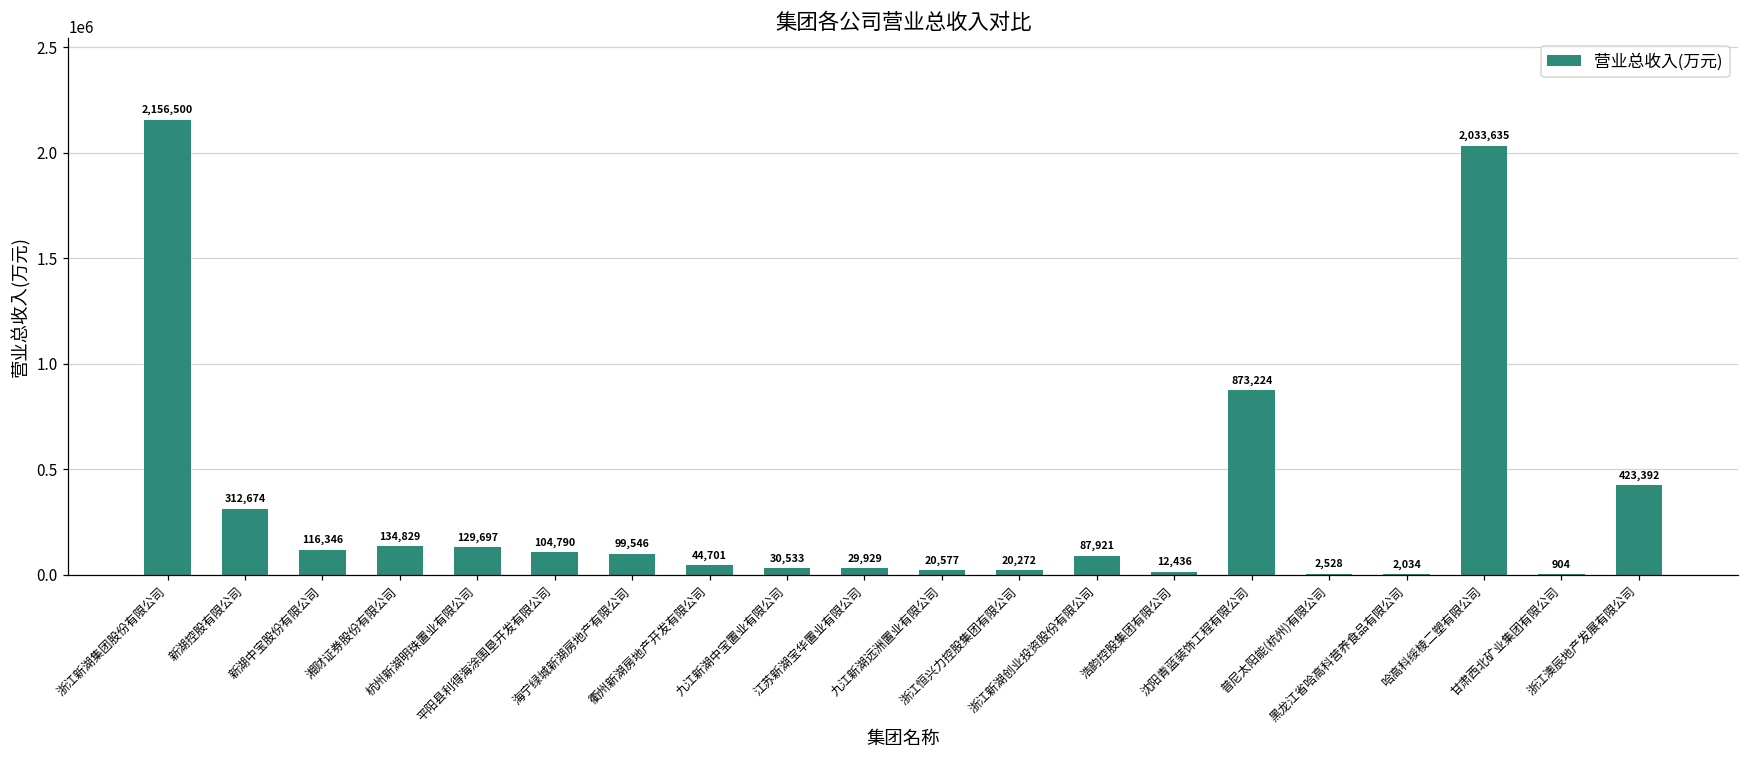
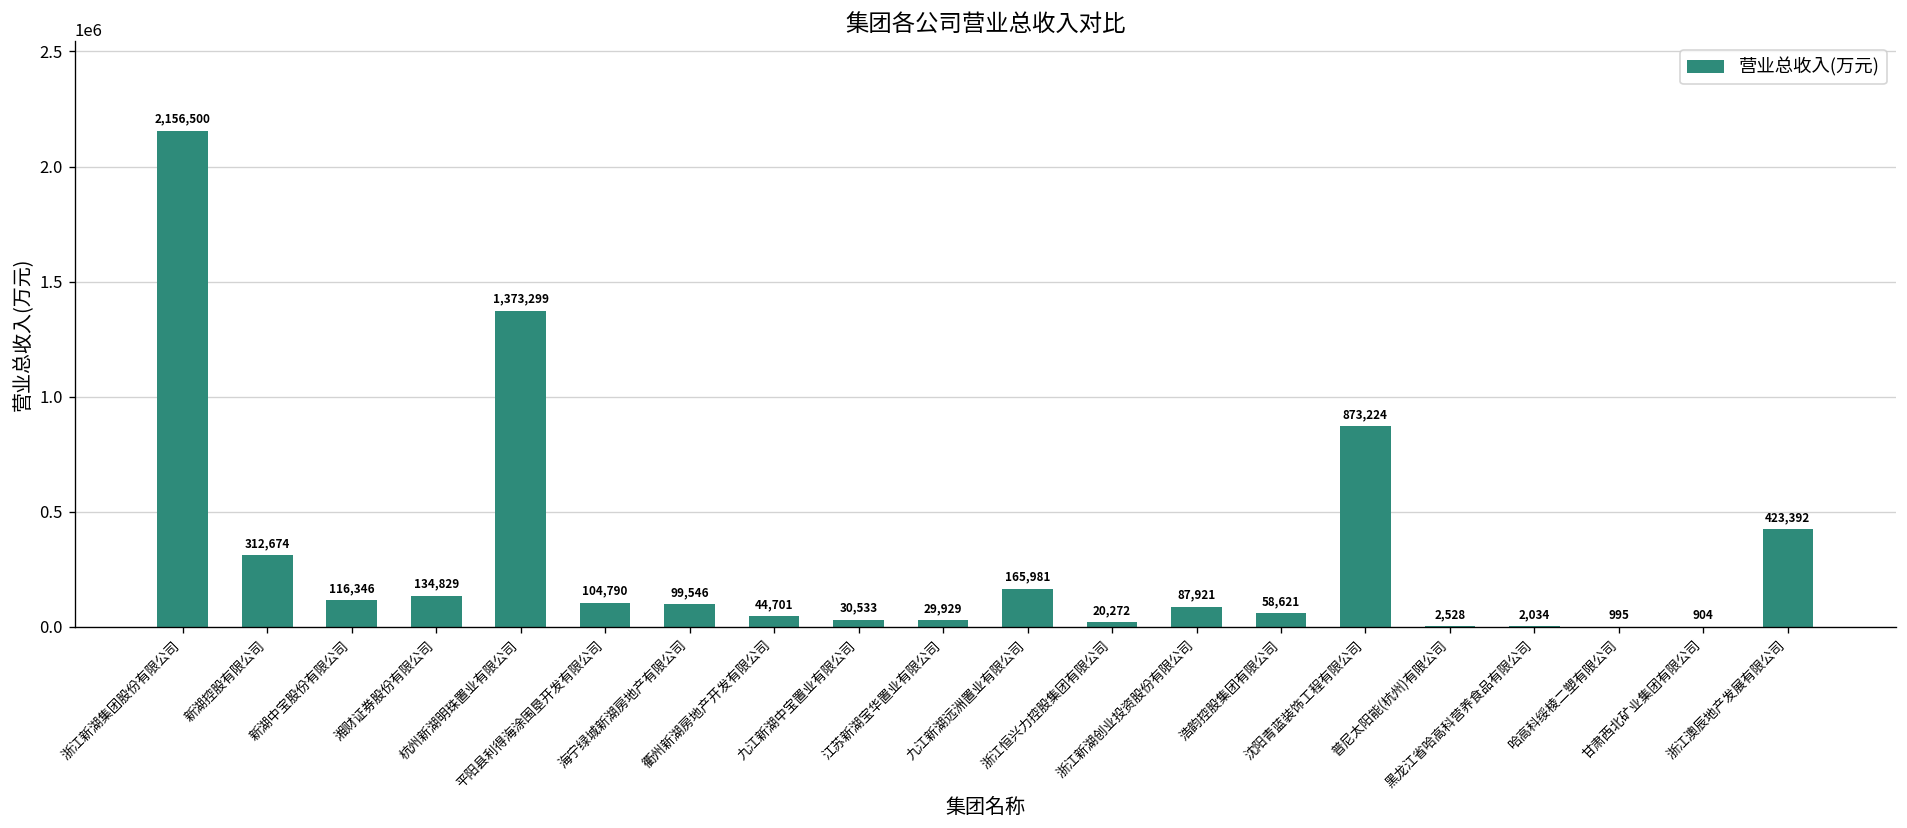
杭州新湖明珠置业有限公司: 129,697 -> 1,373,299
九江新湖远洲置业有限公司: 20,577 -> 165,981
浩韵控股集团有限公司: 12,436 -> 58,621
哈高科绥棱二塑有限公司: 2,033,635 -> 995
